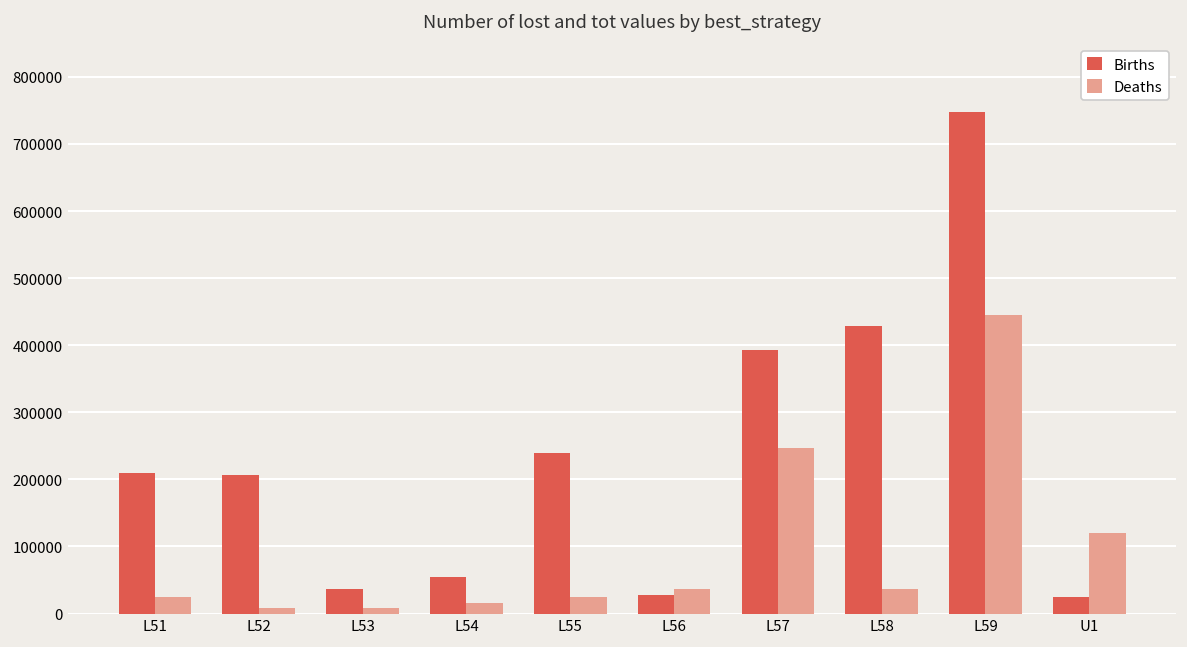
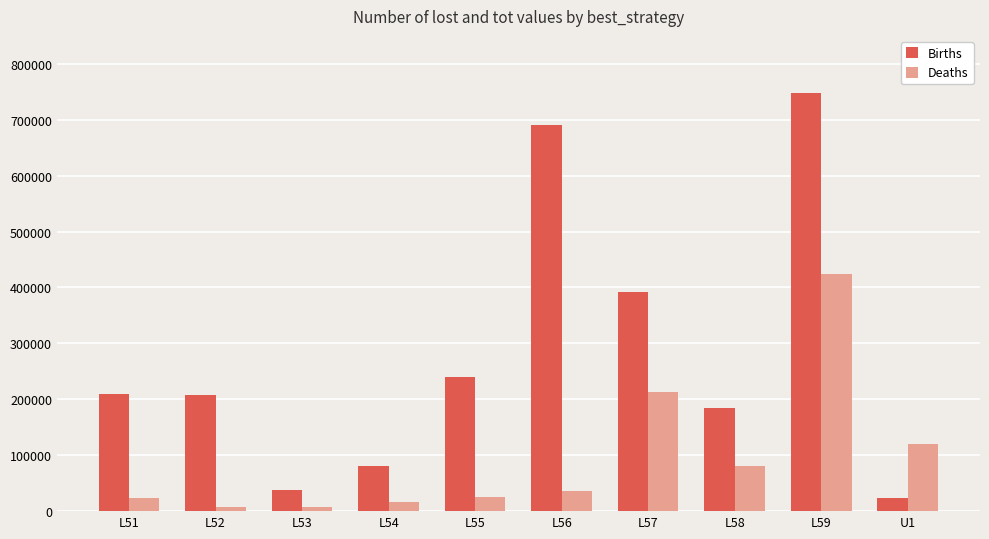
Births, L54: 60000 -> 80000
Births, L56: 30000 -> 690000
Deaths, L57: 250000 -> 210000
Births, L58: 430000 -> 190000
Deaths, L58: 40000 -> 80000
Deaths, L59: 450000 -> 420000
